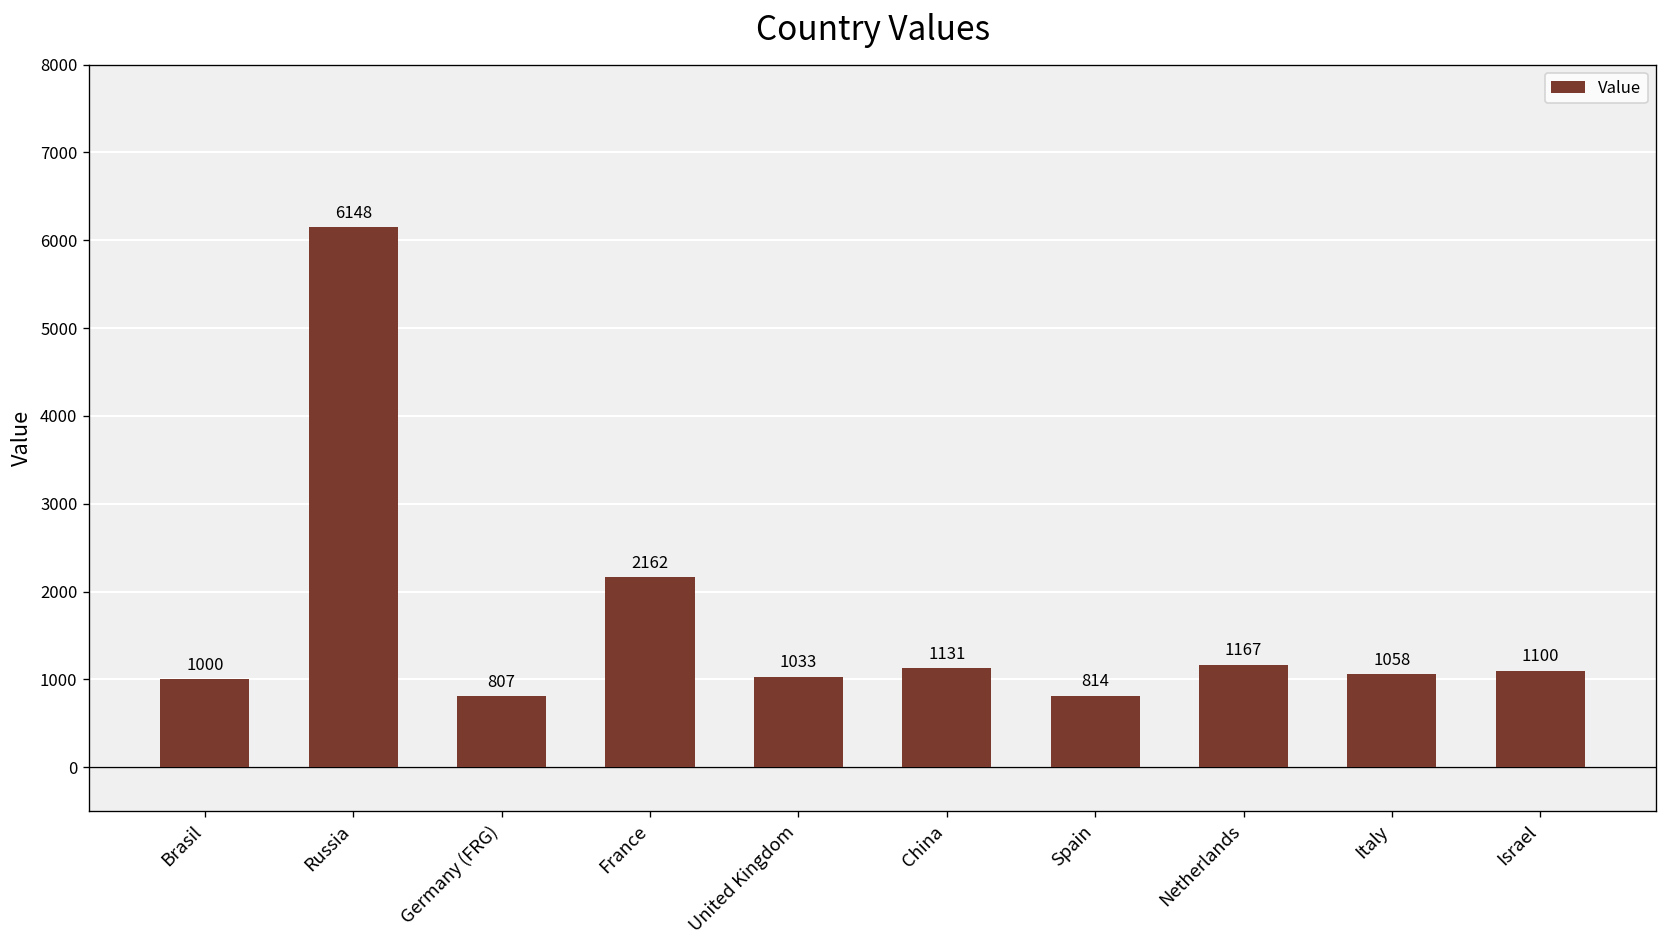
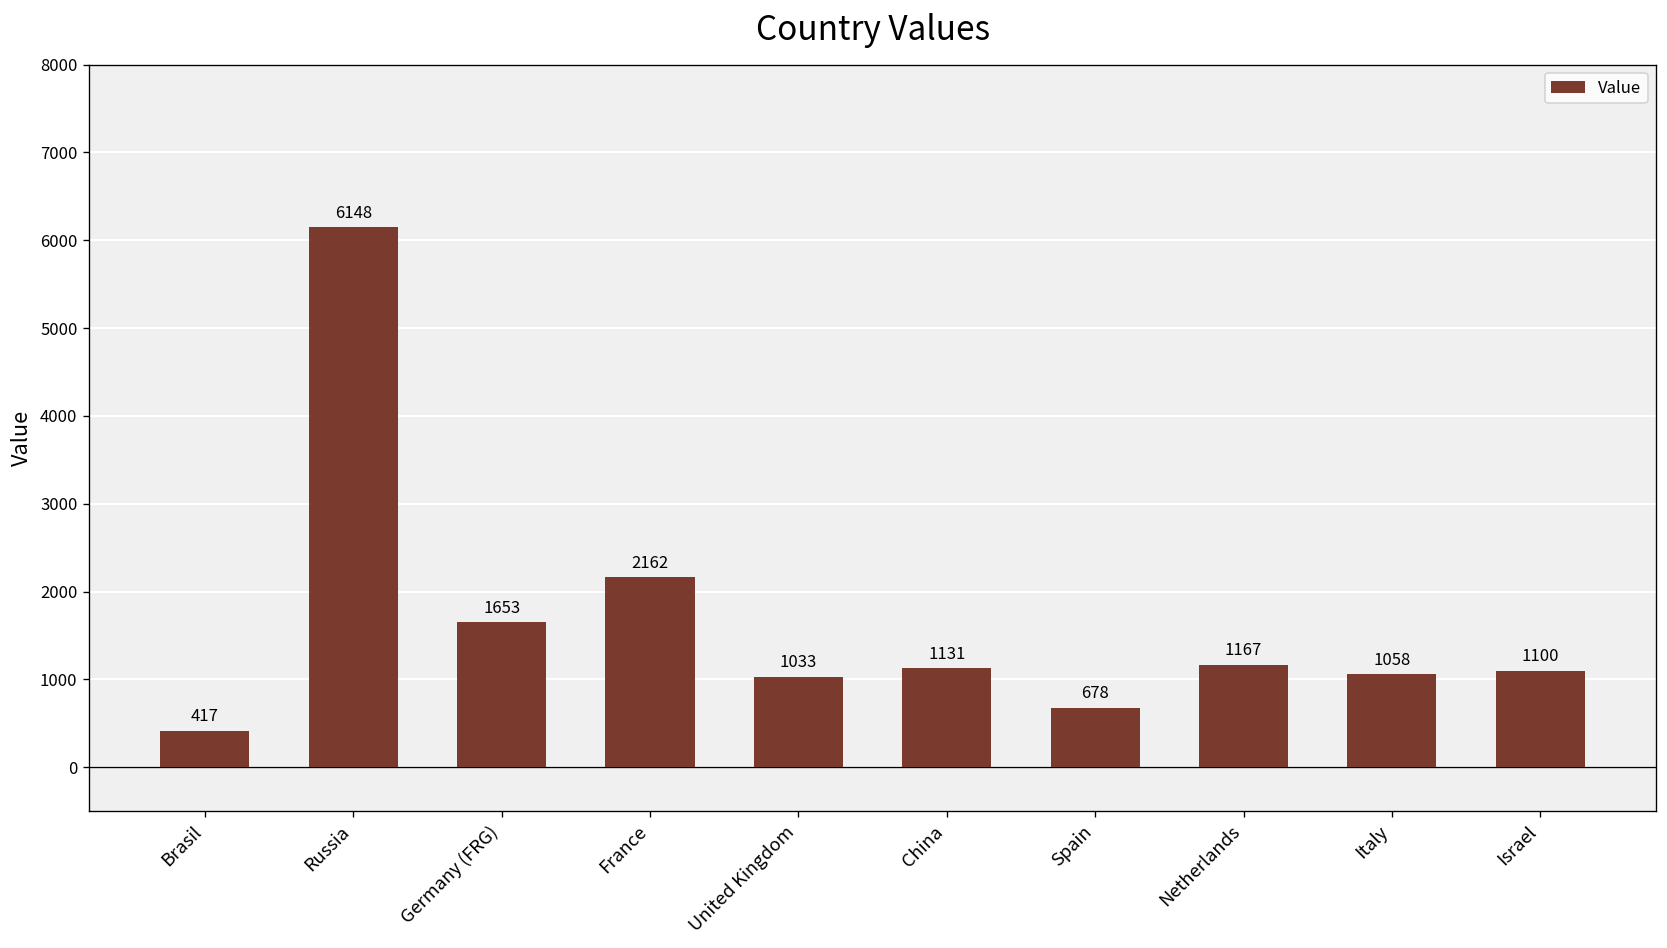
Brasil: 1000 -> 417
Germany (FRG): 807 -> 1653
Spain: 814 -> 678
